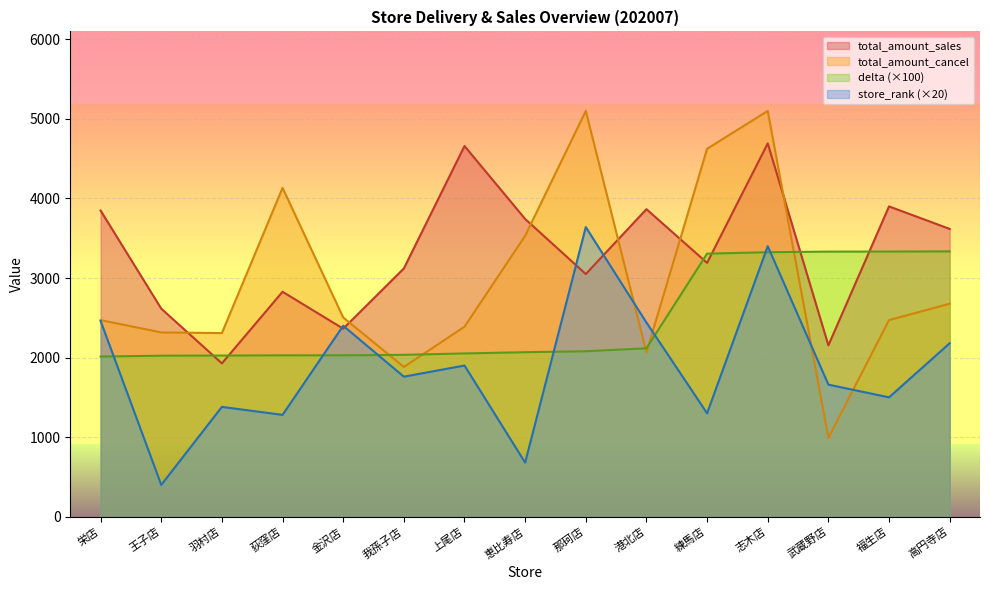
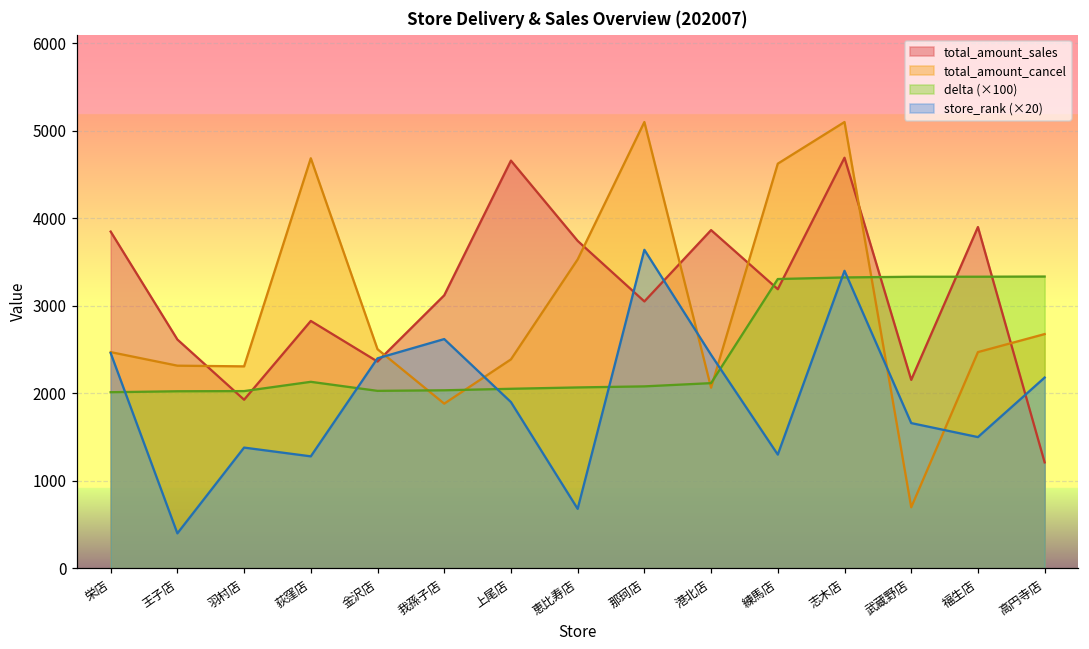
total_amount_cancel, 荻窪店: 4100 -> 4700
delta (×100), 荻窪店: 2000 -> 2100
store_rank (×20), 我孫子店: 1800 -> 2600
total_amount_cancel, 武蔵野店: 1000 -> 700
total_amount_sales, 高円寺店: 3600 -> 1200
